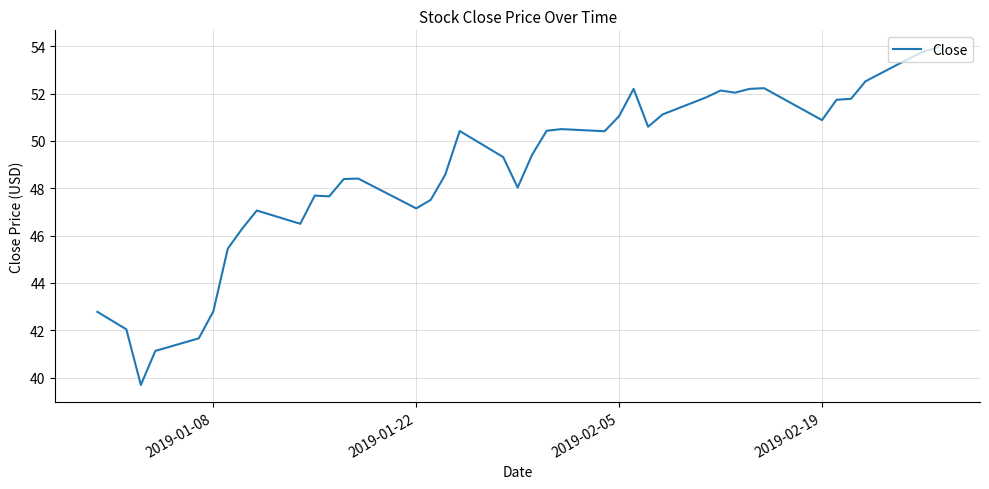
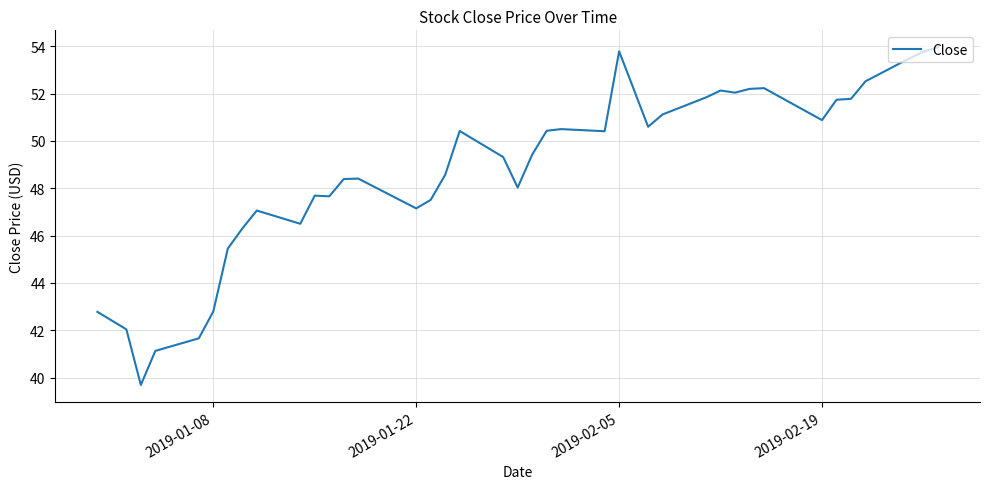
2019-02-05: 51.0 -> 53.8
